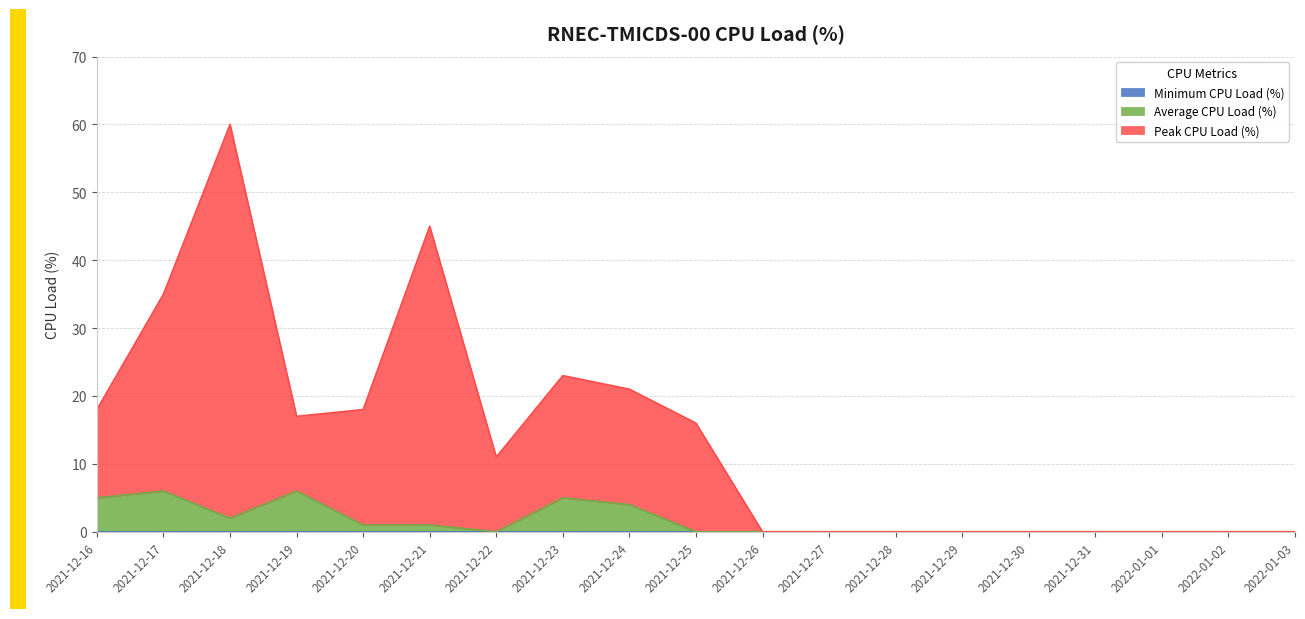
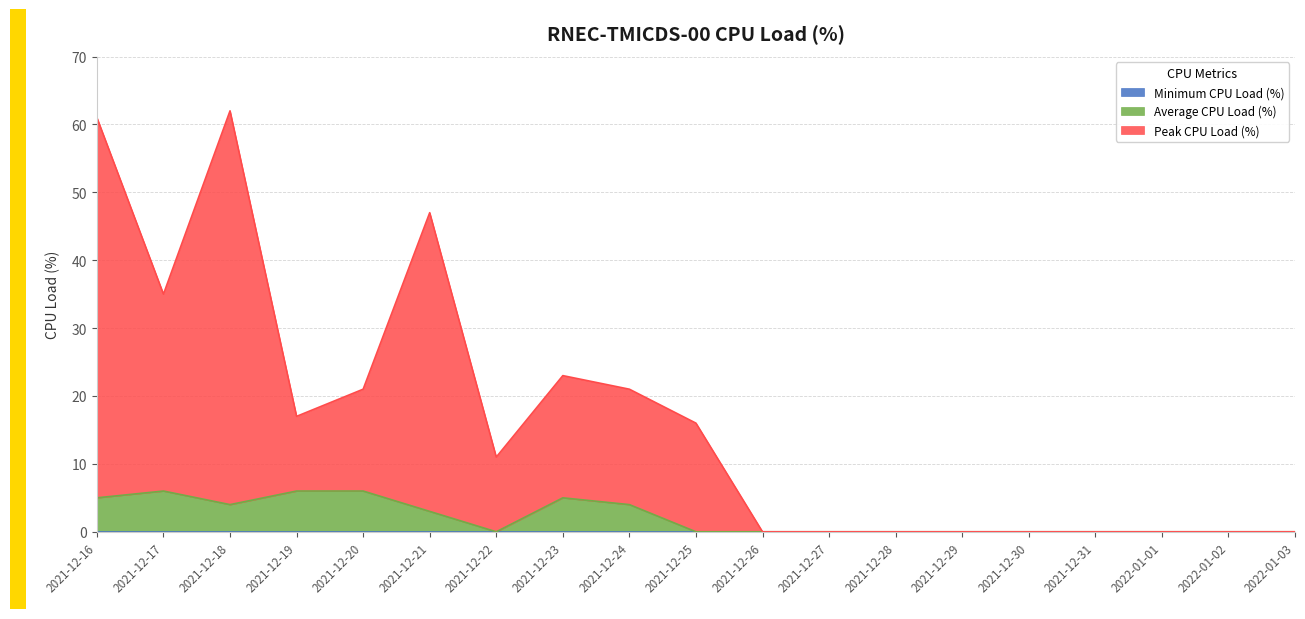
Peak CPU Load (%), 2021-12-16: 13 -> 56
Average CPU Load (%), 2021-12-18: 2 -> 4
Average CPU Load (%), 2021-12-20: 1 -> 6
Peak CPU Load (%), 2021-12-20: 17 -> 15
Average CPU Load (%), 2021-12-21: 1 -> 3
